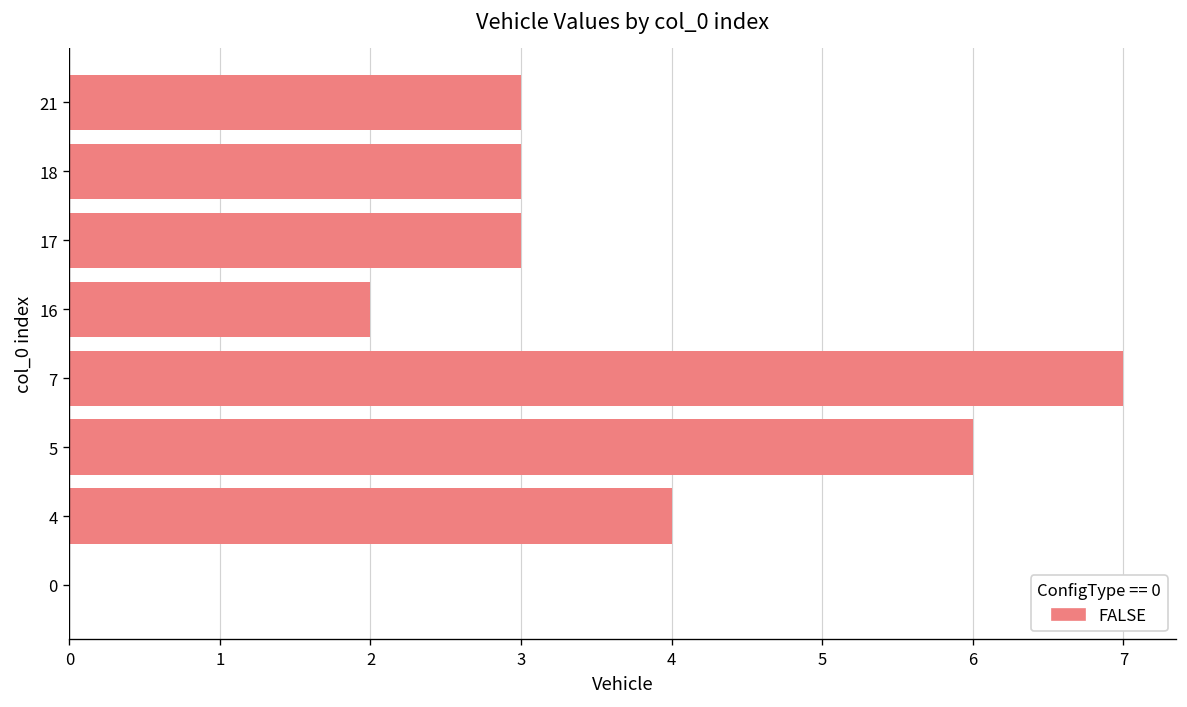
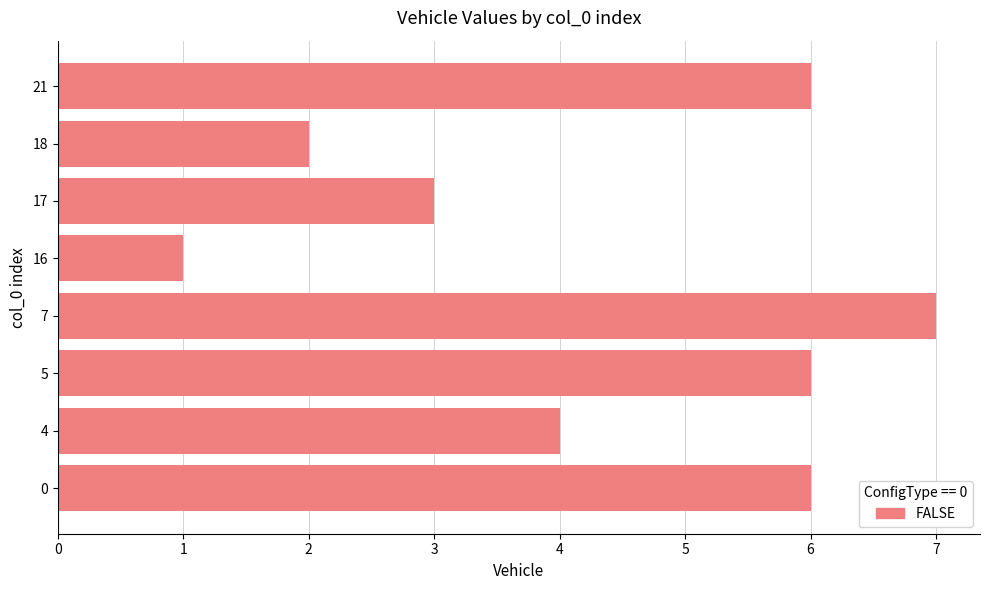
21: 3 -> 6
18: 3 -> 2
16: 2 -> 1
0: 0 -> 6
